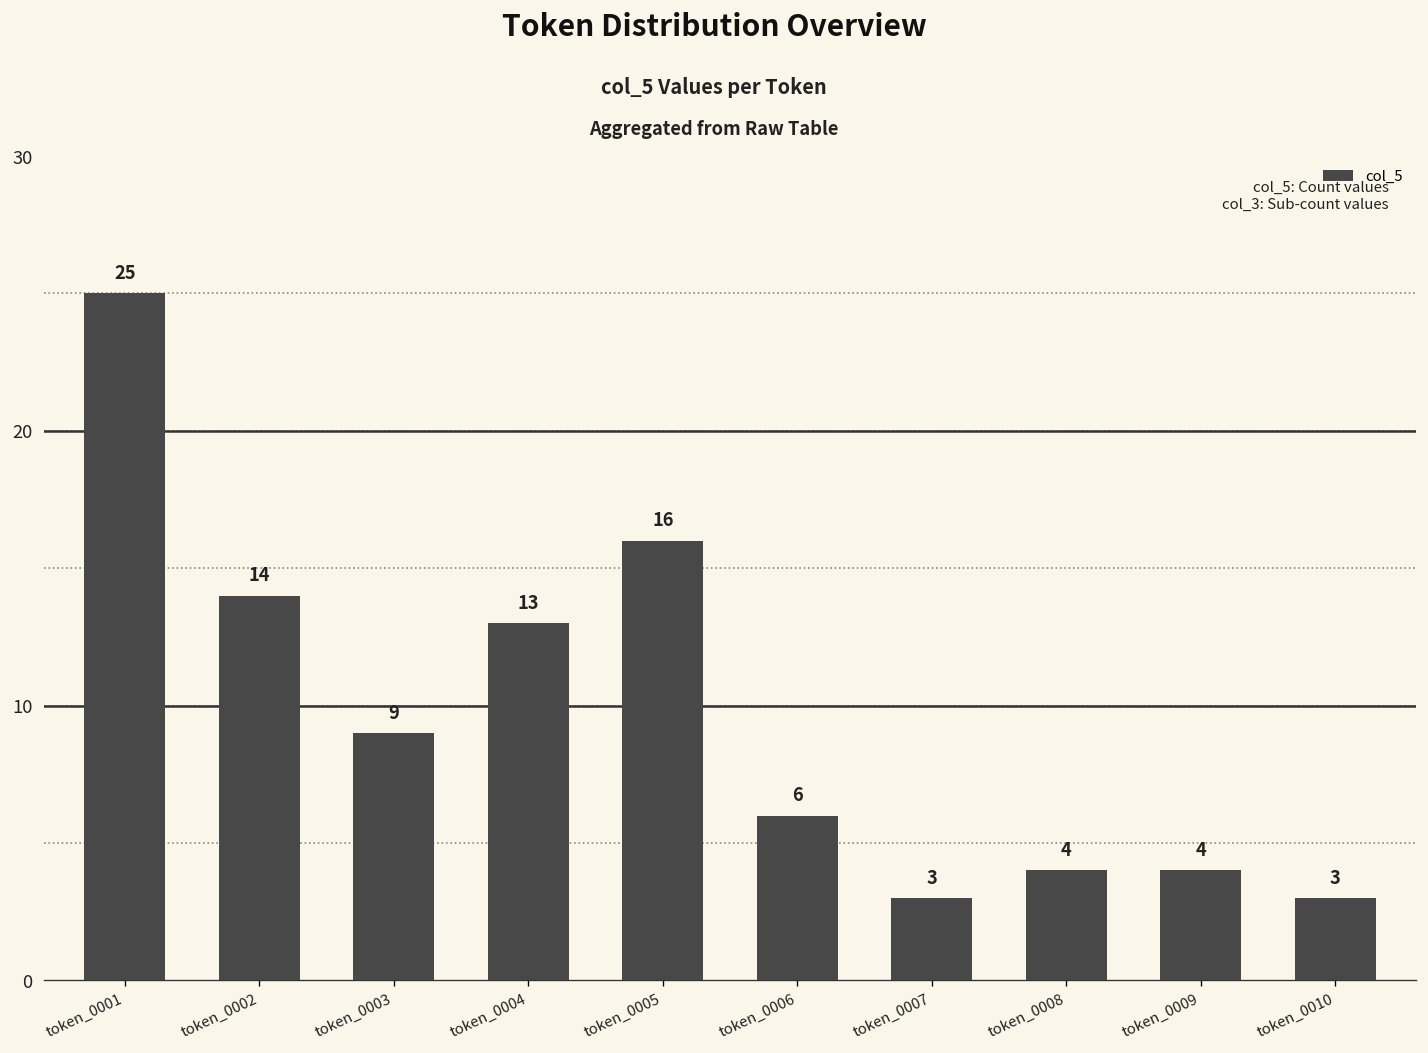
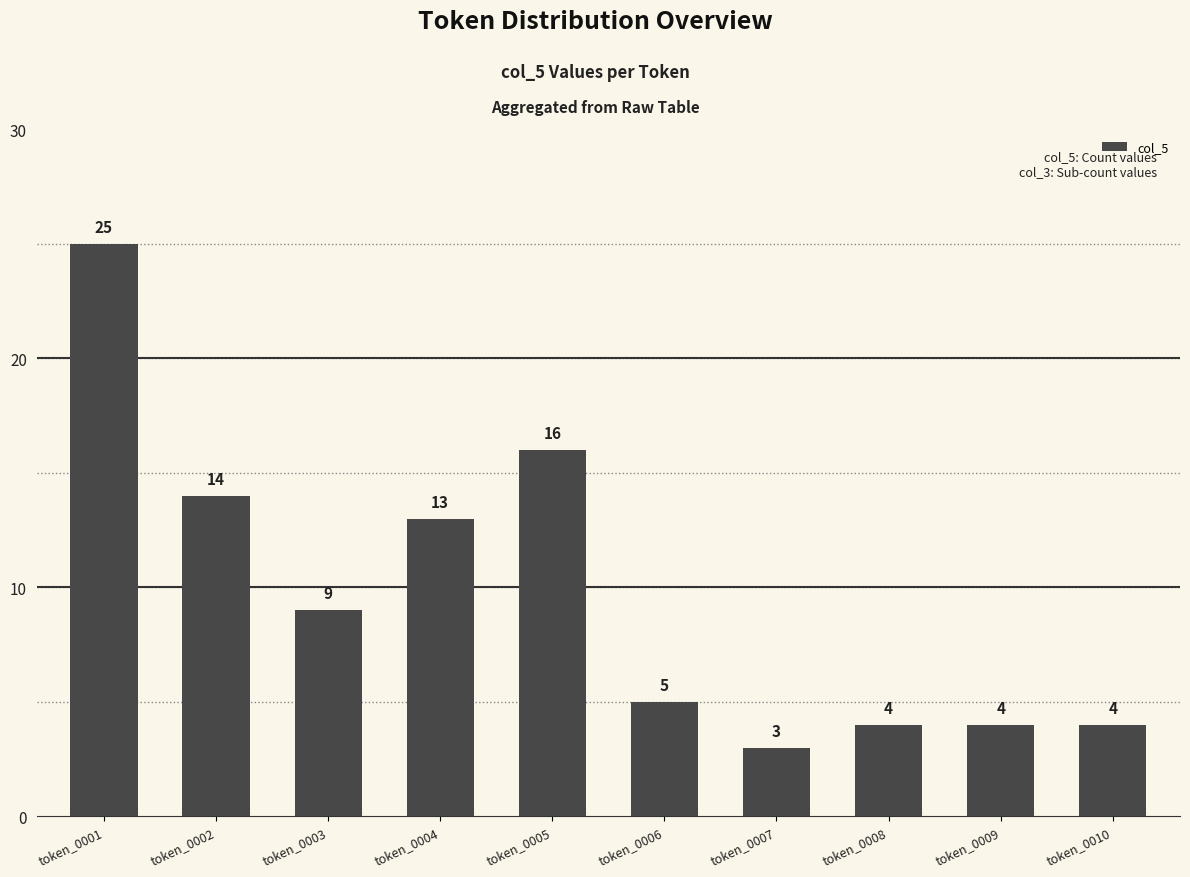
token_0006: 6 -> 5
token_0010: 3 -> 4
